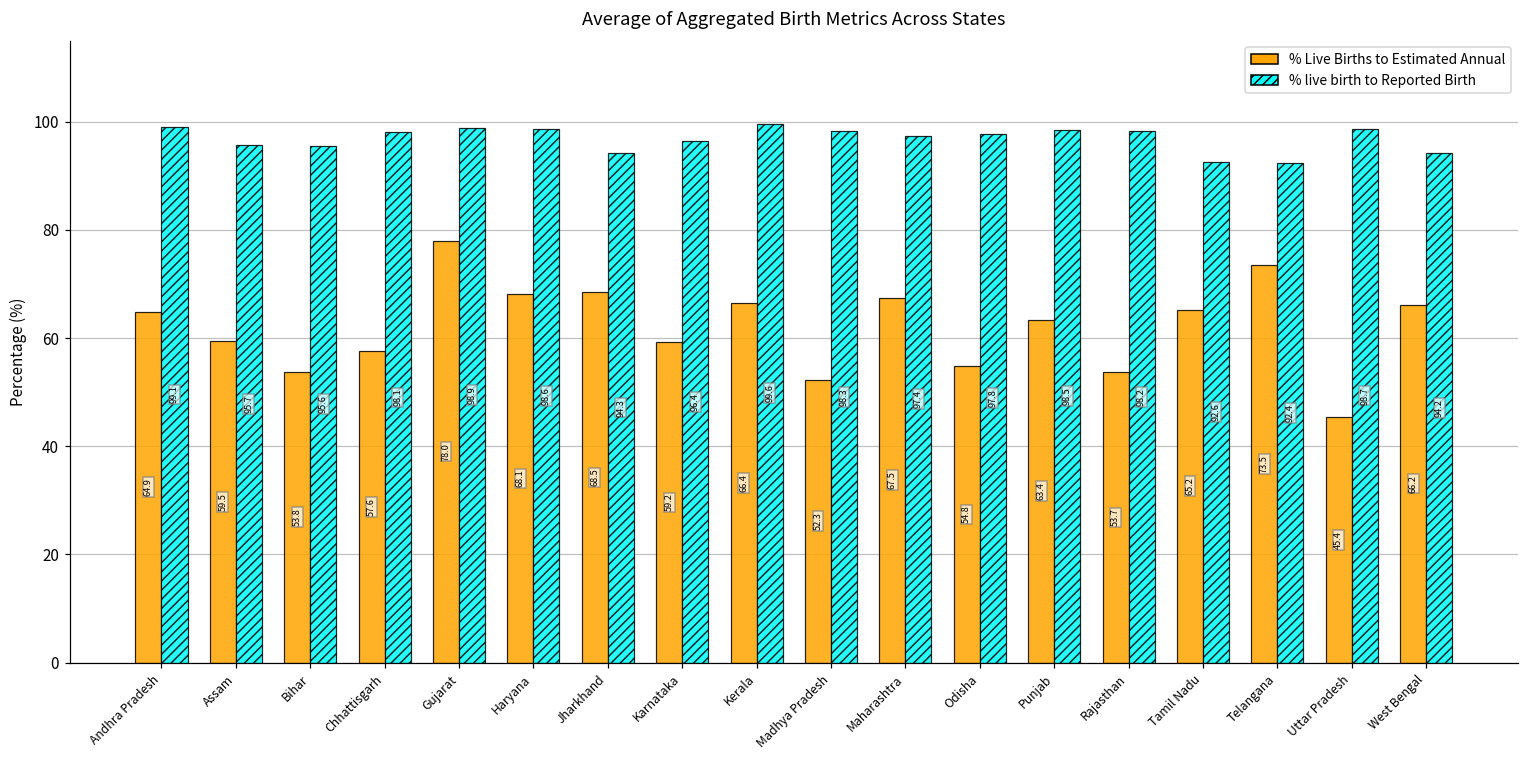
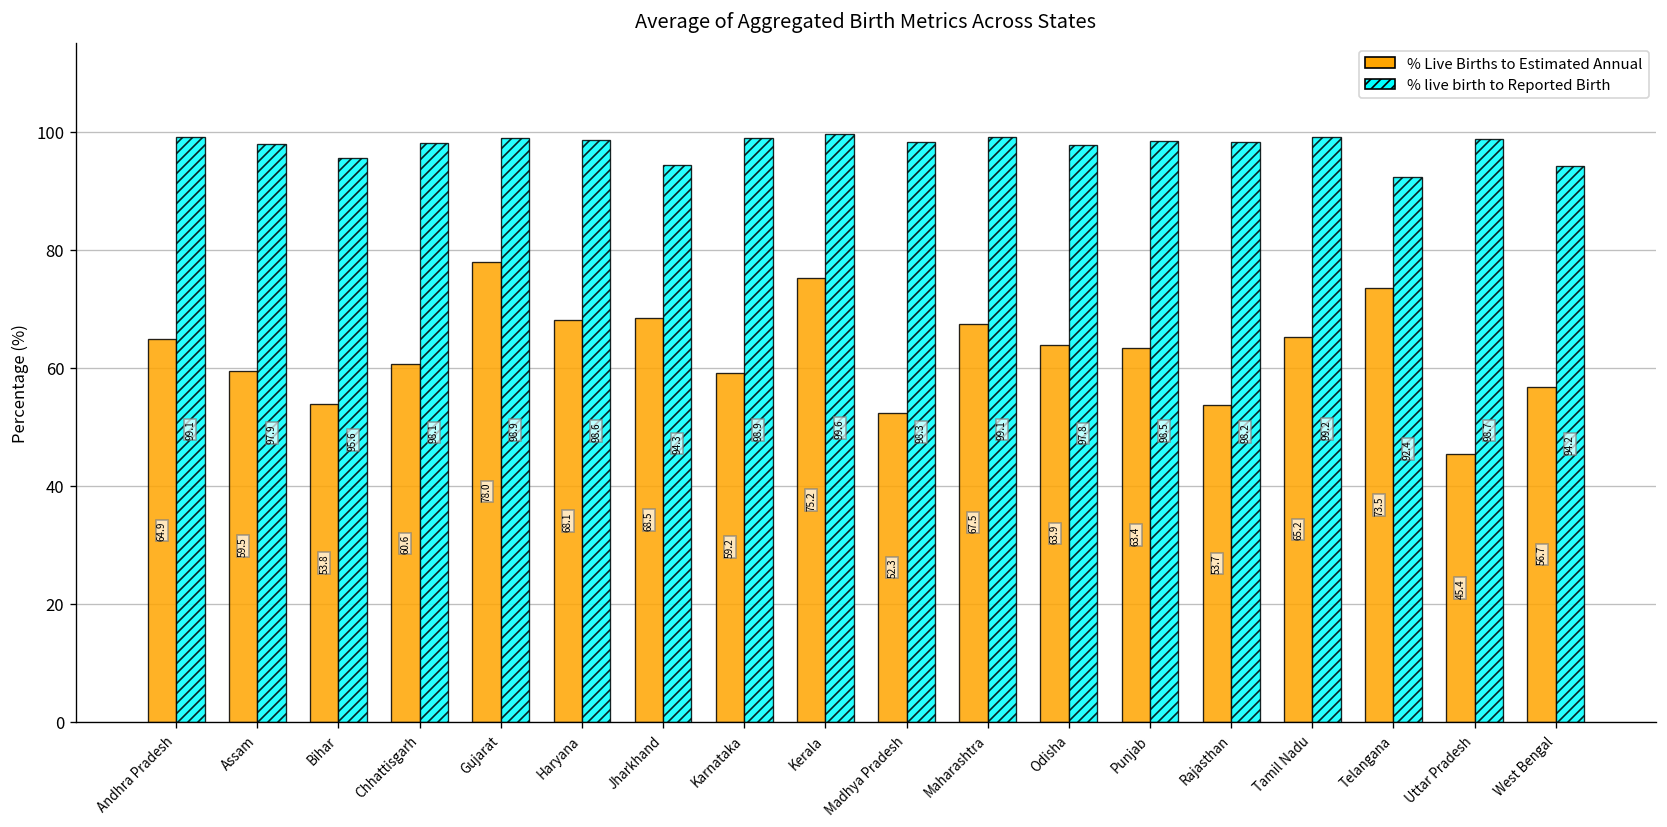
% live birth to Reported Birth, Assam: 95.7 -> 97.9
% Live Births to Estimated Annual, Chhattisgarh: 57.6 -> 60.6
% live birth to Reported Birth, Karnataka: 96.4 -> 98.9
% Live Births to Estimated Annual, Kerala: 66.4 -> 75.2
% live birth to Reported Birth, Maharashtra: 97.4 -> 99.1
% Live Births to Estimated Annual, Odisha: 54.8 -> 63.9
% live birth to Reported Birth, Tamil Nadu: 92.6 -> 99.2
% Live Births to Estimated Annual, West Bengal: 66.2 -> 56.7
